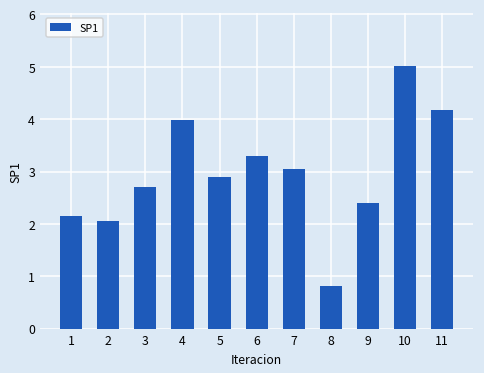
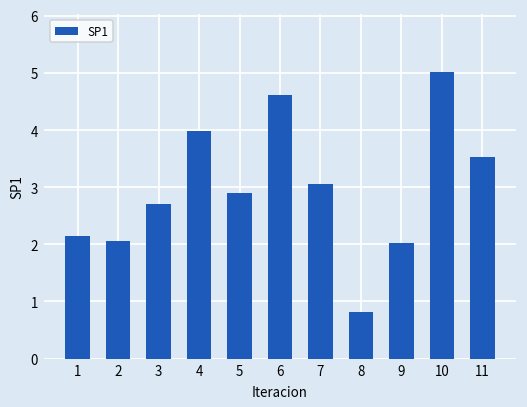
6: 3.3 -> 4.6
9: 2.4 -> 2.0
11: 4.2 -> 3.5
